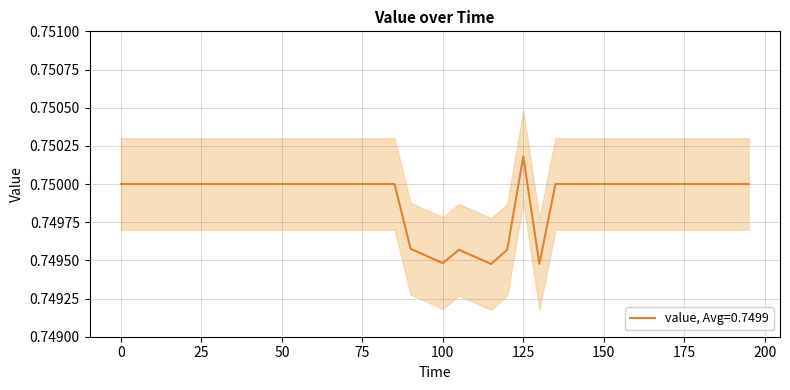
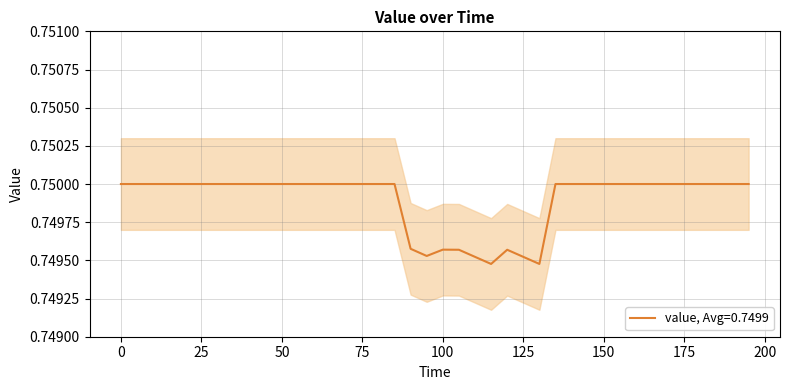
value, Avg=0.7499, 100: 0.74948 -> 0.74957
value, Avg=0.7499, 125: 0.75018 -> 0.74952
